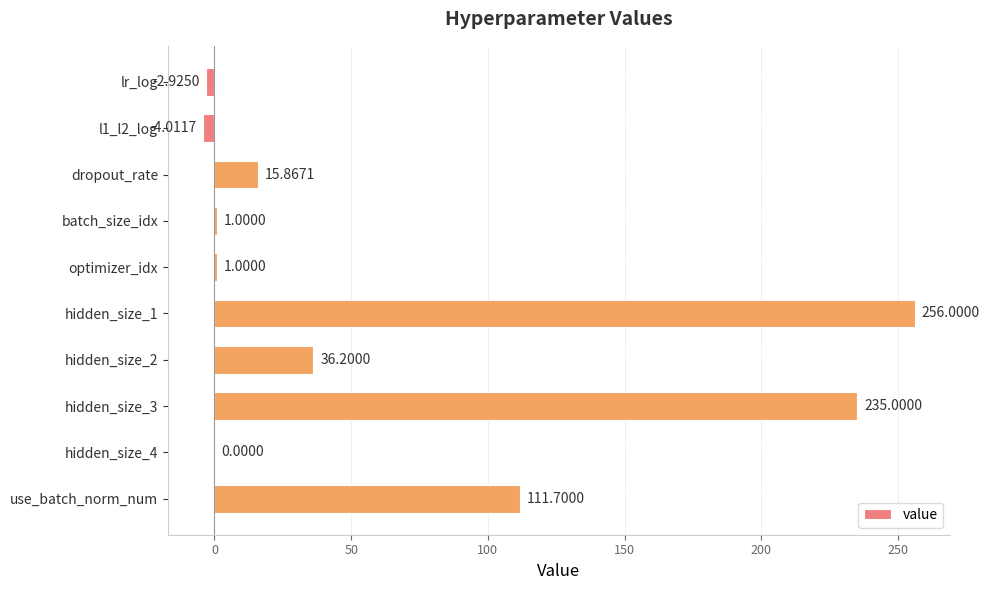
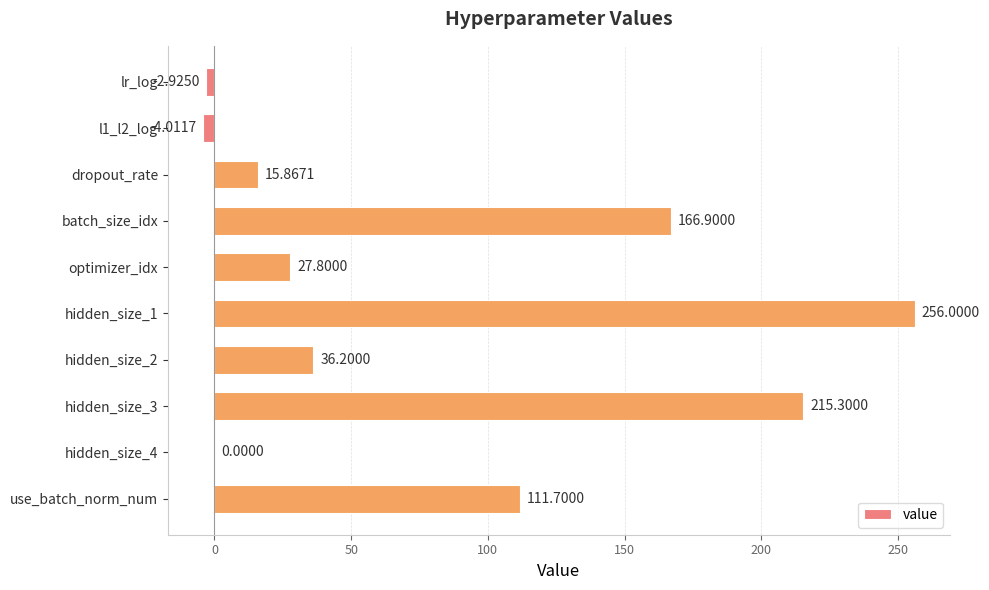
batch_size_idx: 1.0000 -> 166.9000
optimizer_idx: 1.0000 -> 27.8000
hidden_size_3: 235.0000 -> 215.3000
